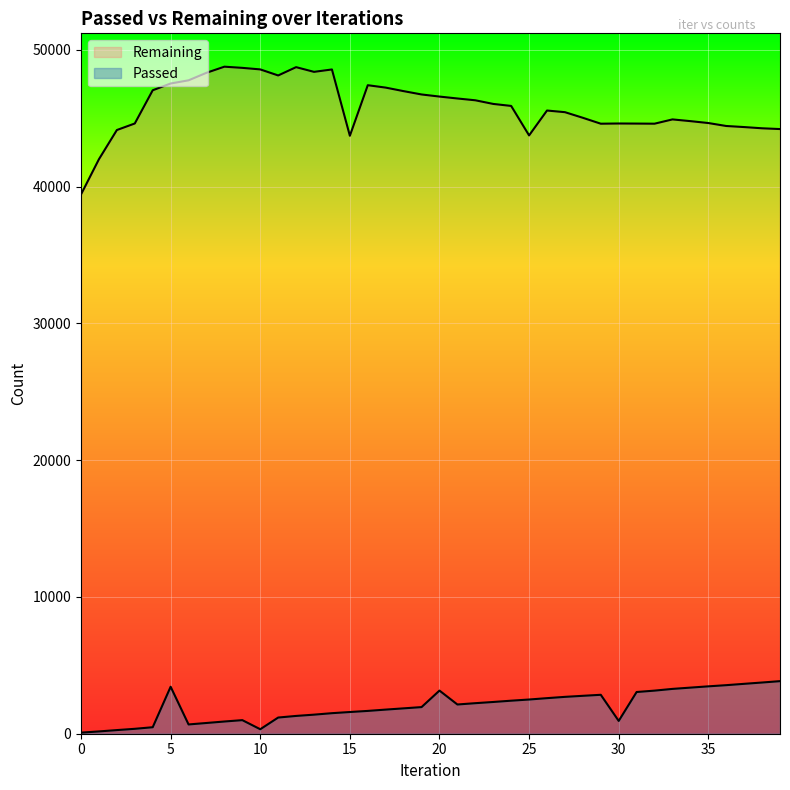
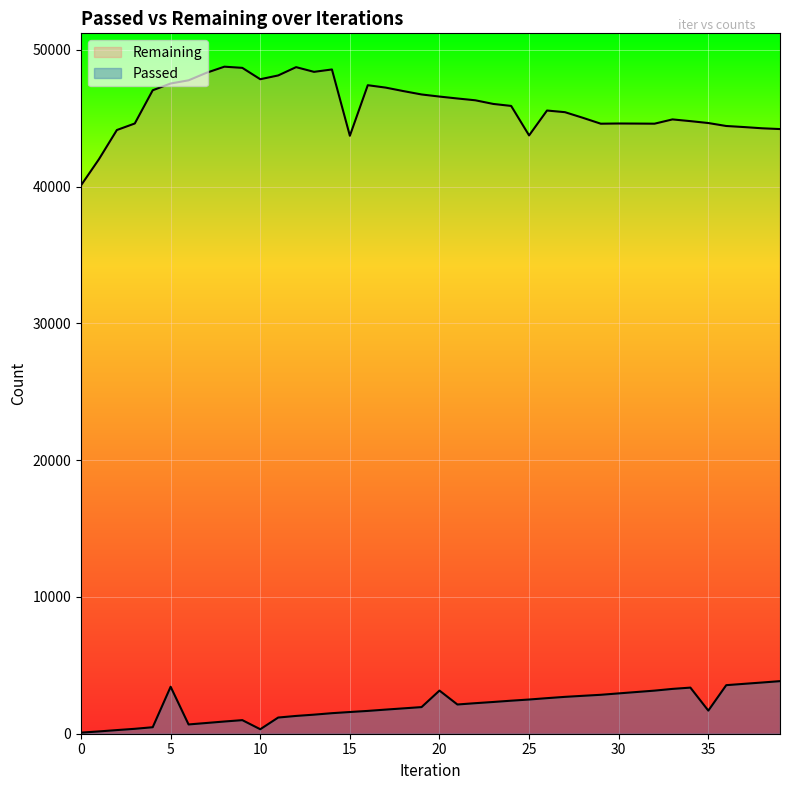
Remaining, 0: 39400 -> 40100
Remaining, 10: 48600 -> 47900
Passed, 30: 900 -> 2900
Passed, 35: 3500 -> 1700
